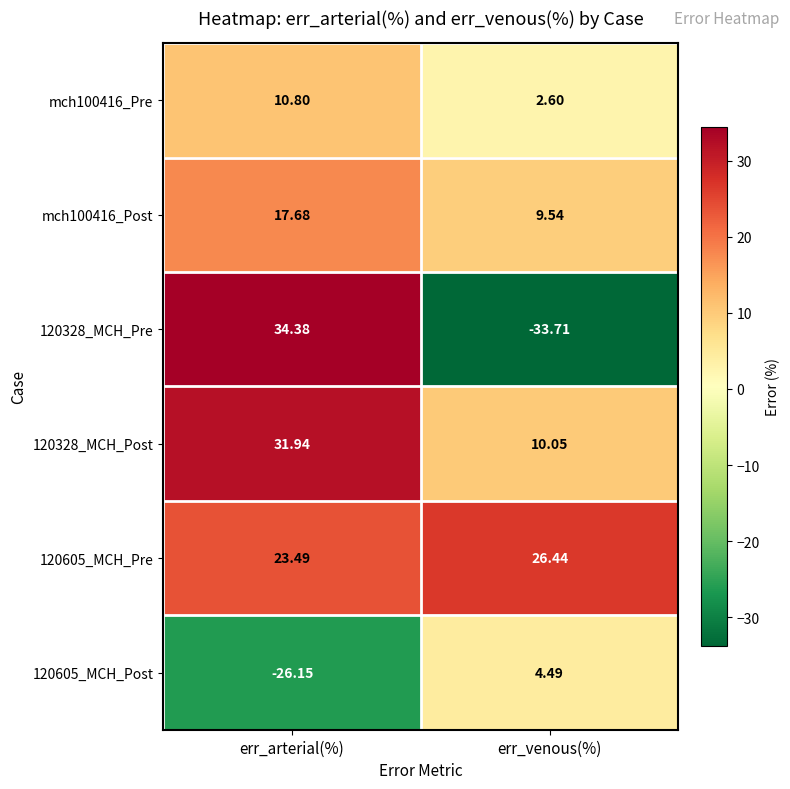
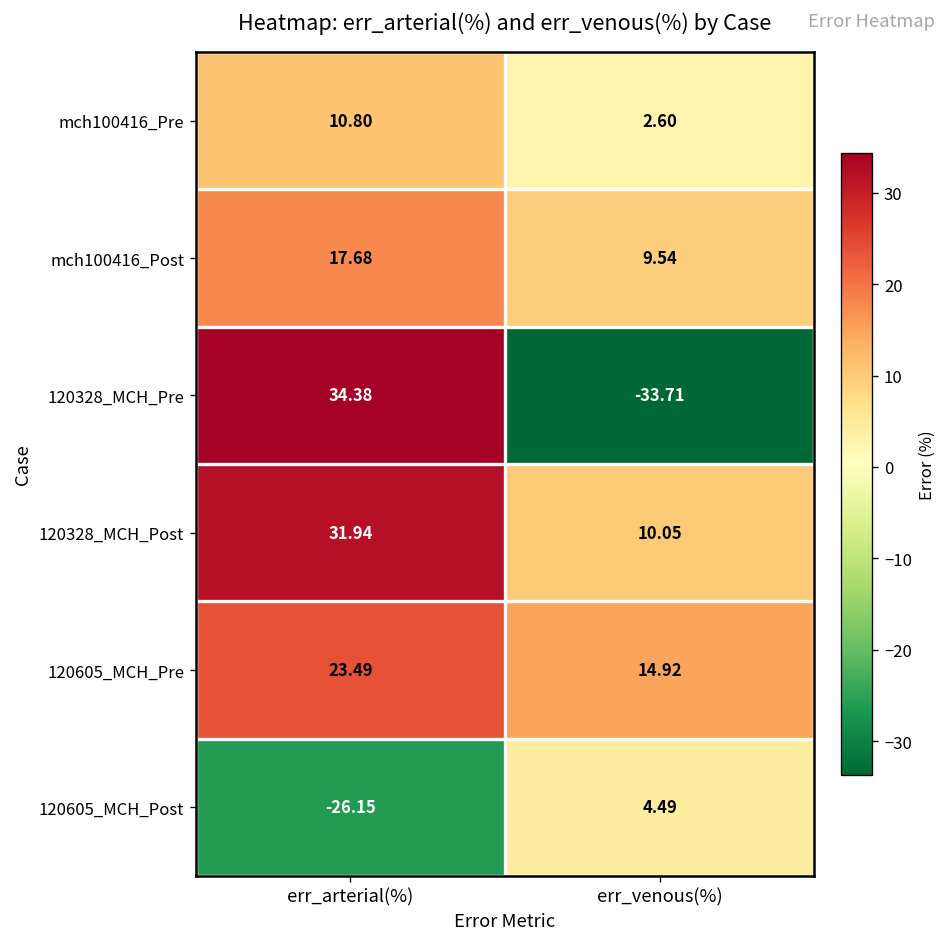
120605_MCH_Pre, err_venous(%): 26.44 -> 14.92
